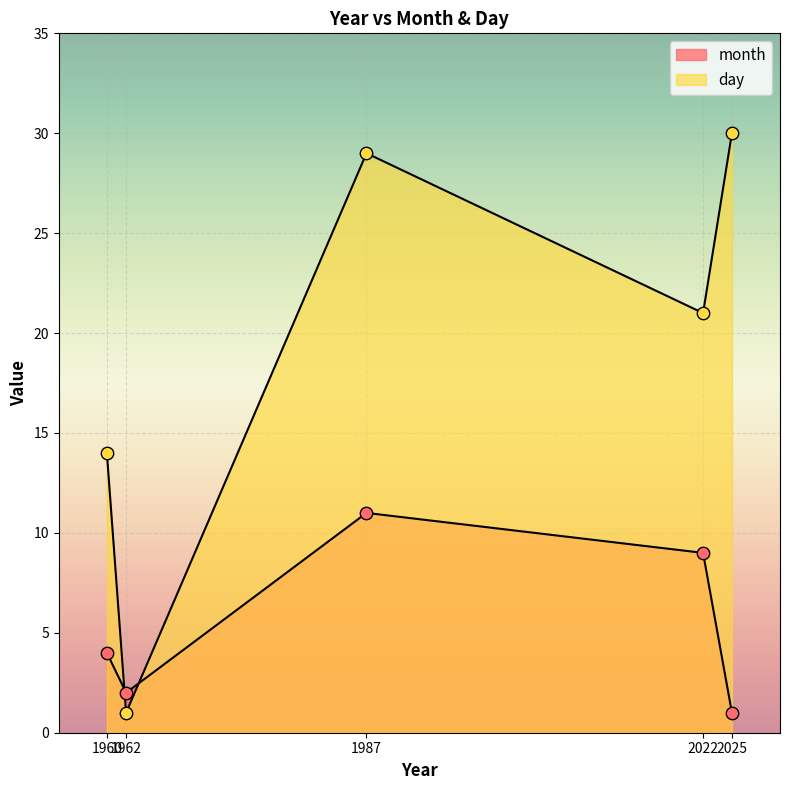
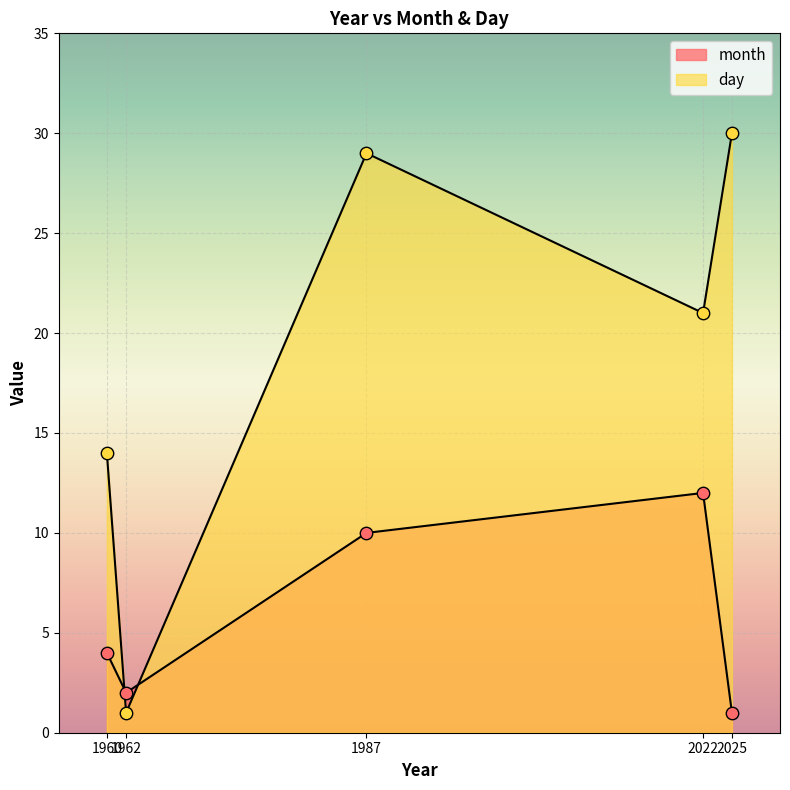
month, 1987: 11 -> 10
month, 2022: 9 -> 12
